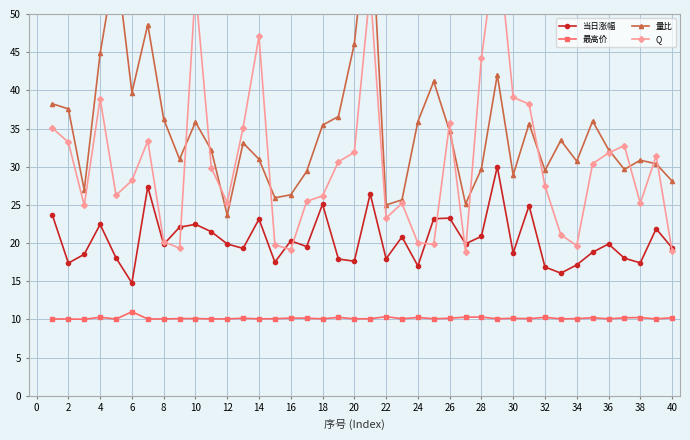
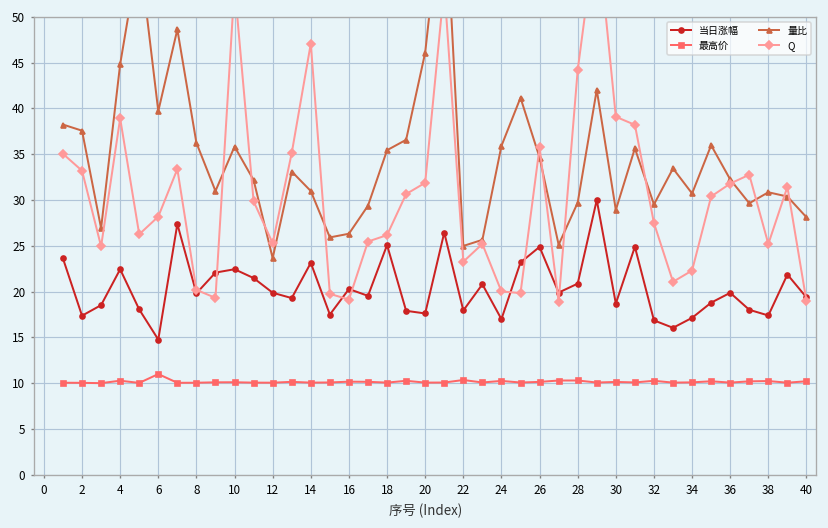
当日涨幅, 26: 23 -> 25
Q, 34: 20 -> 22
